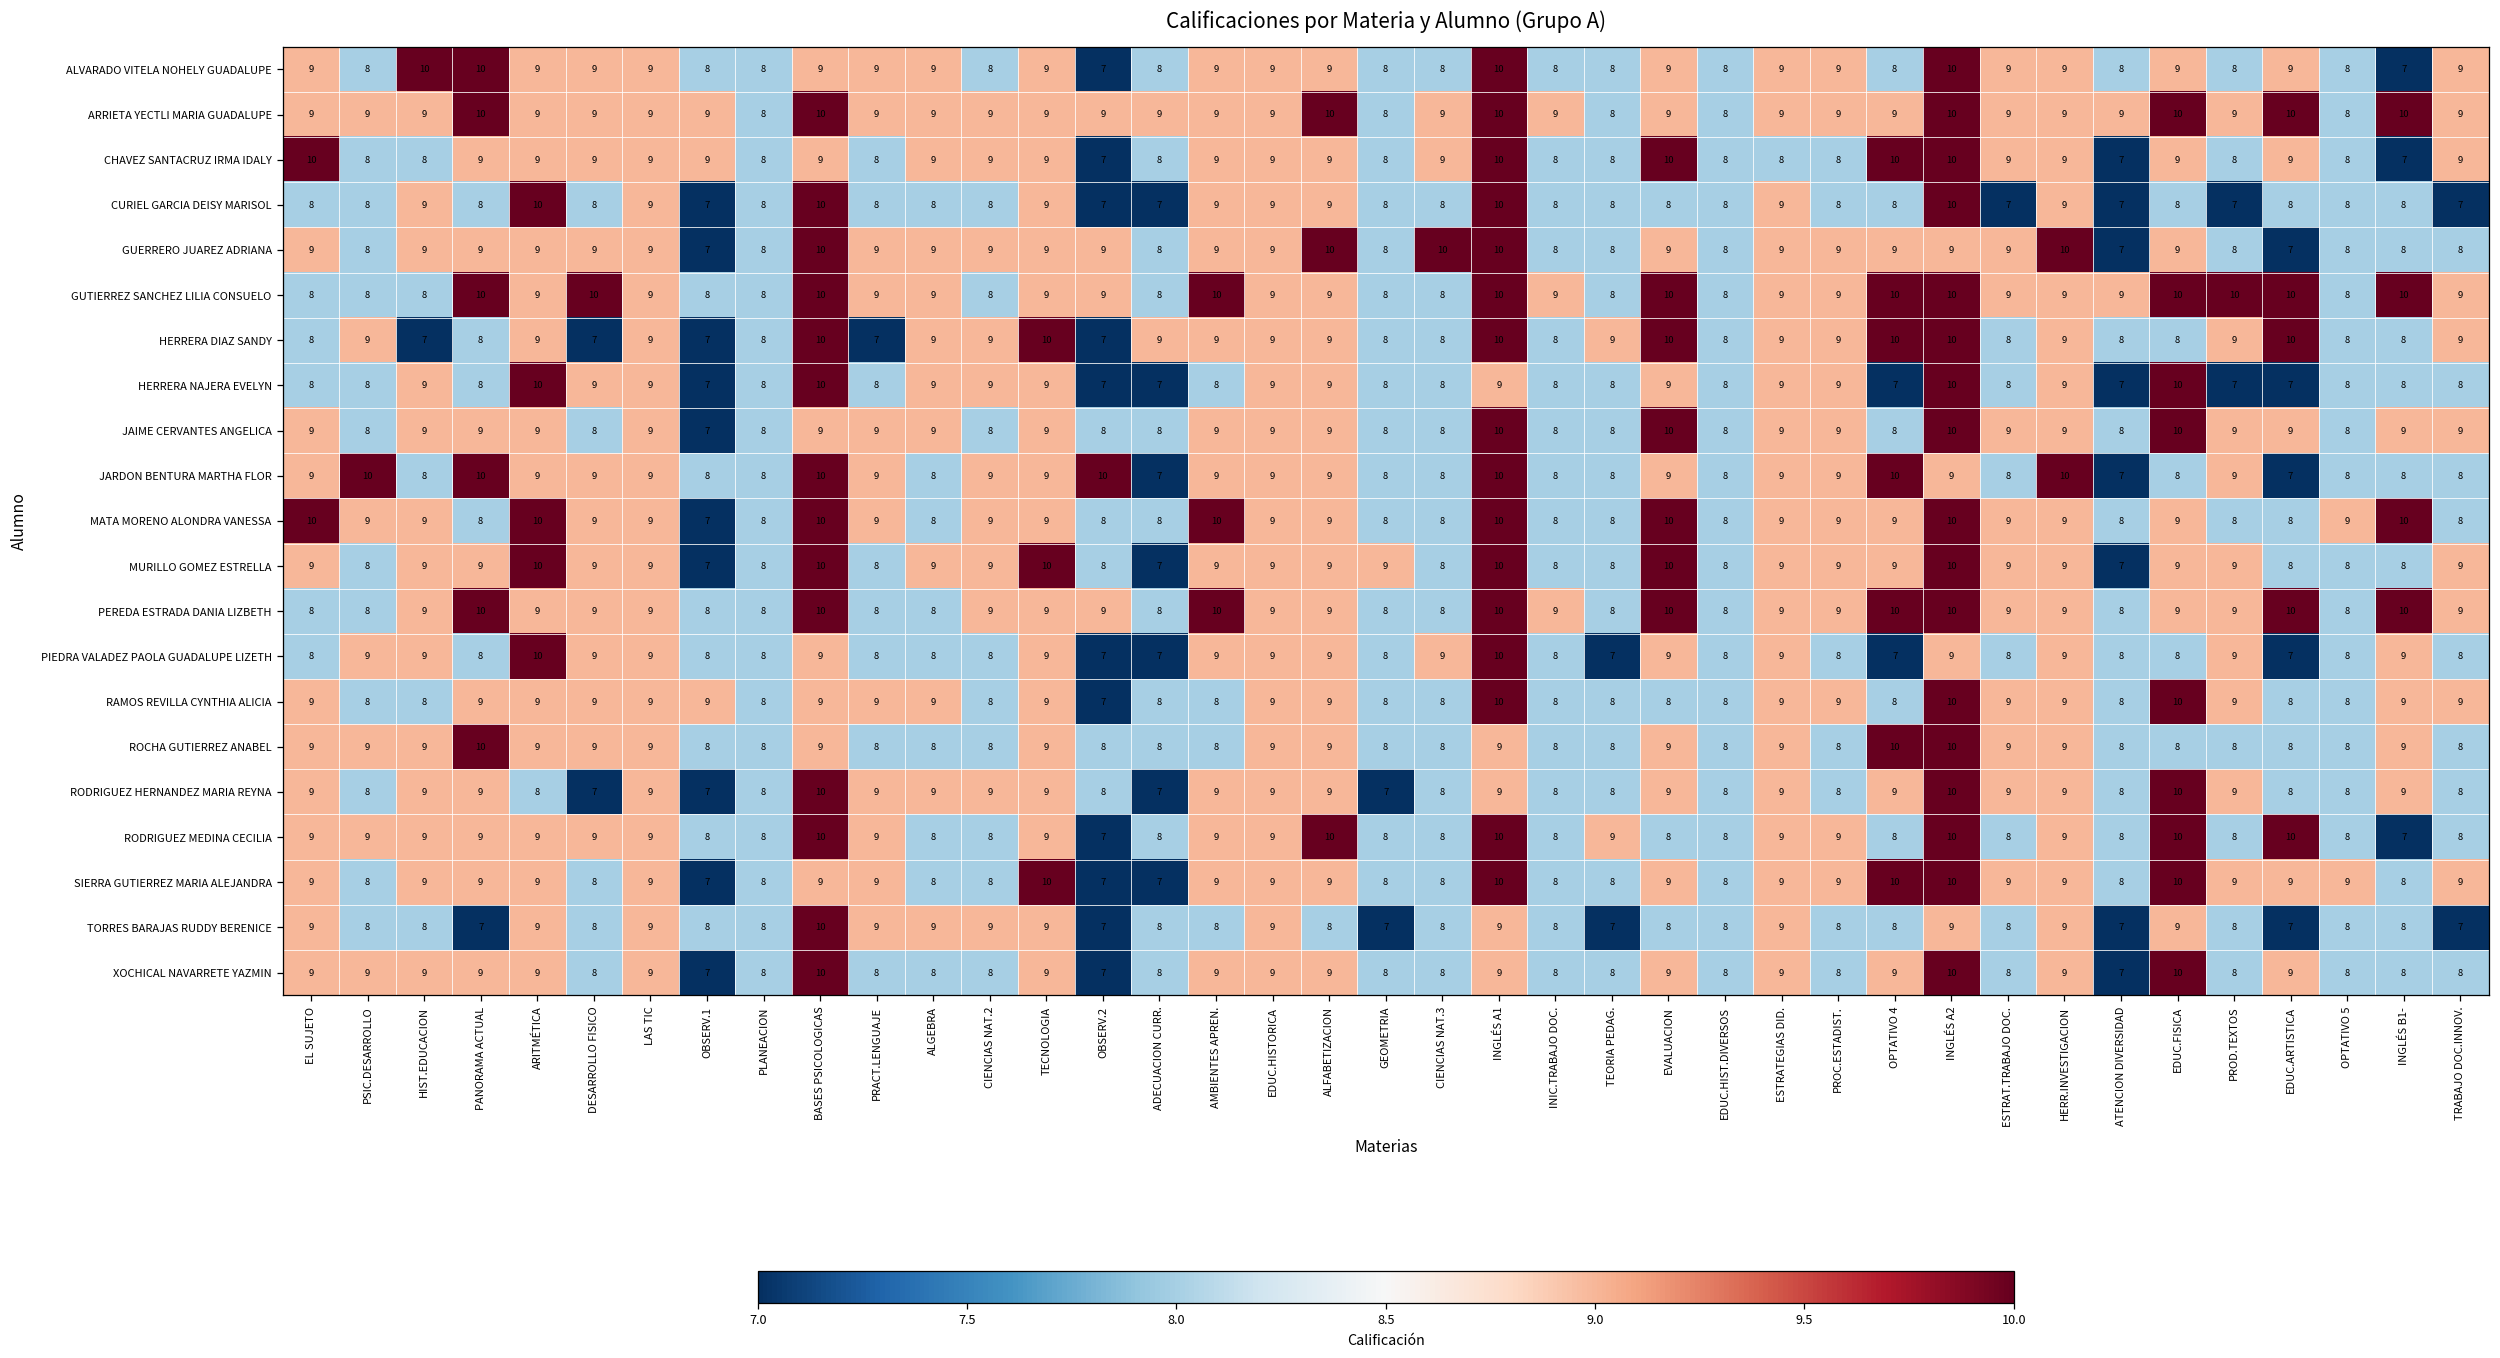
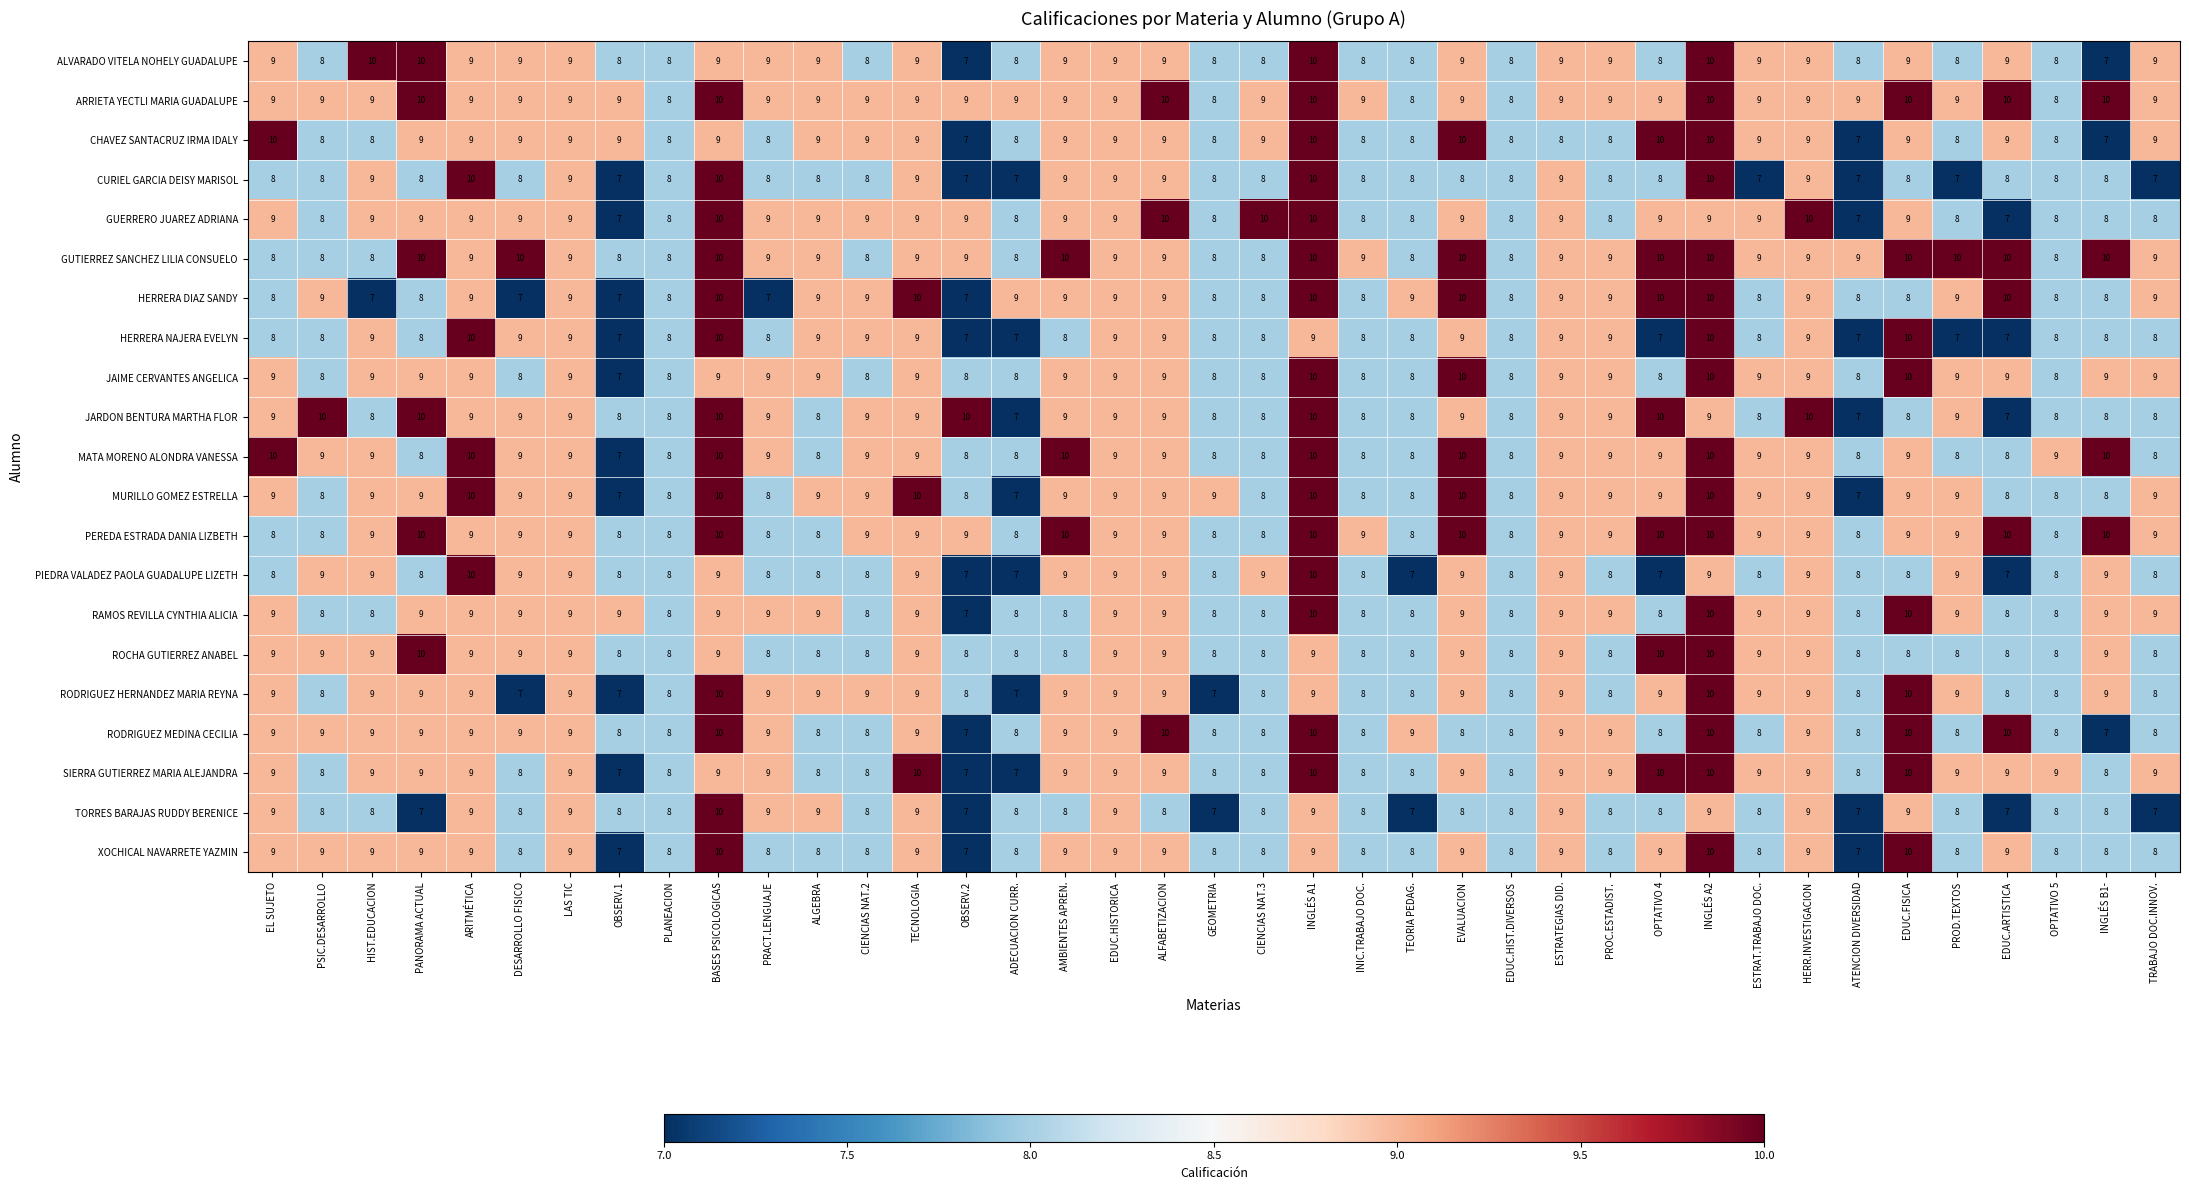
GUERRERO JUAREZ ADRIANA, PROC.ESTADIST.: 9 -> 8
RAMOS REVILLA CYNTHIA ALICIA, EVALUACION: 8 -> 9
RODRIGUEZ HERNANDEZ MARIA REYNA, ARITMÉTICA: 8 -> 9
TORRES BARAJAS RUDDY BERENICE, CIENCIAS NAT.2: 9 -> 8
